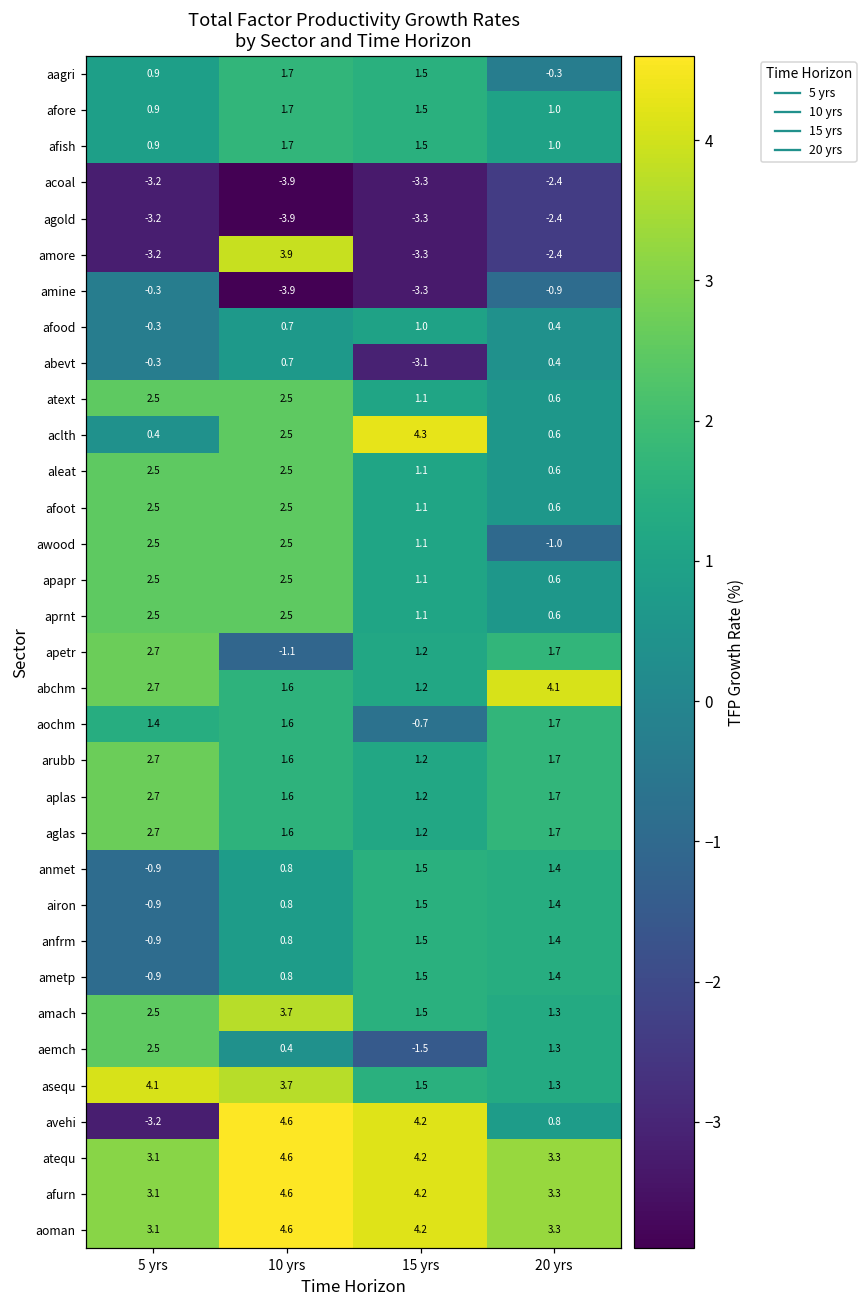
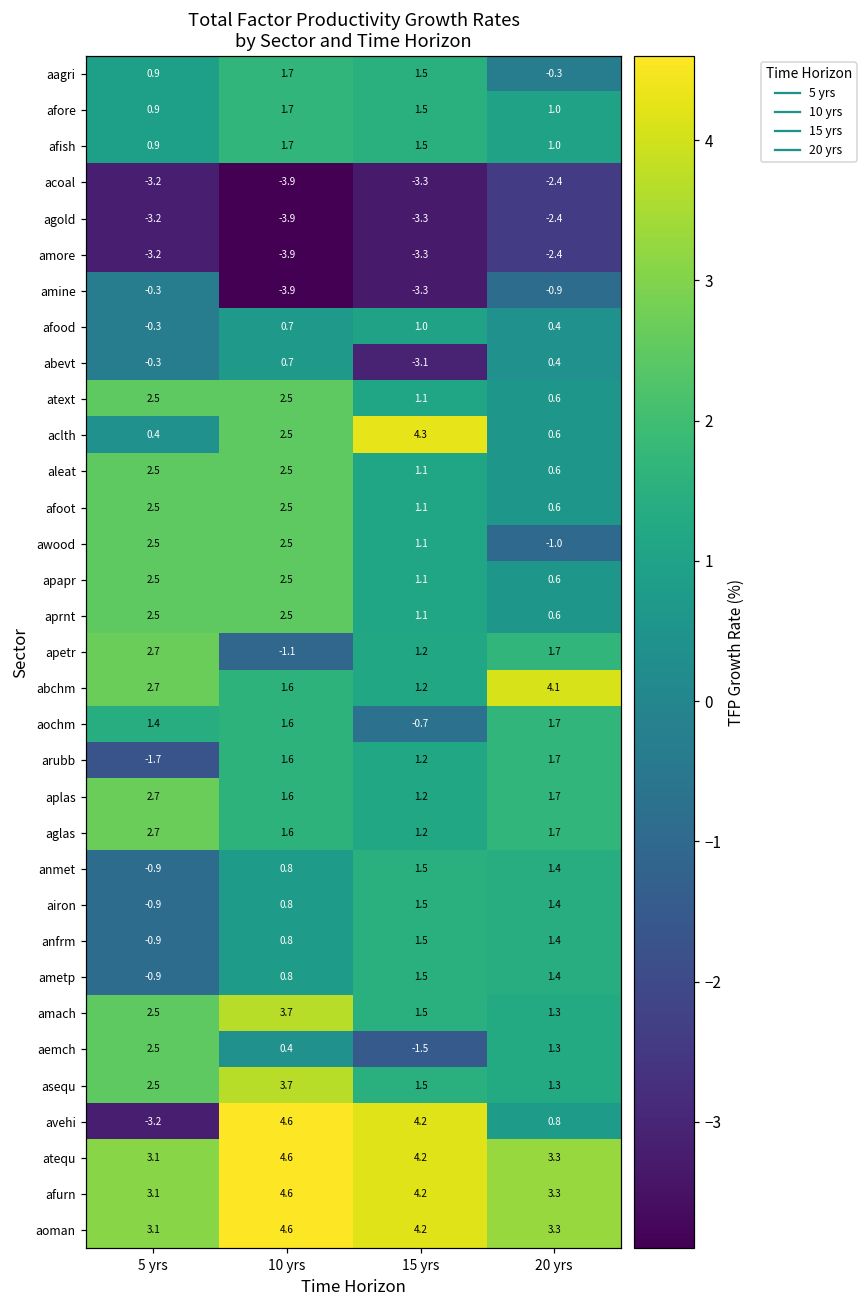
amore, 10 yrs: 3.9 -> -3.9
arubb, 5 yrs: 2.7 -> -1.7
asequ, 5 yrs: 4.1 -> 2.5
